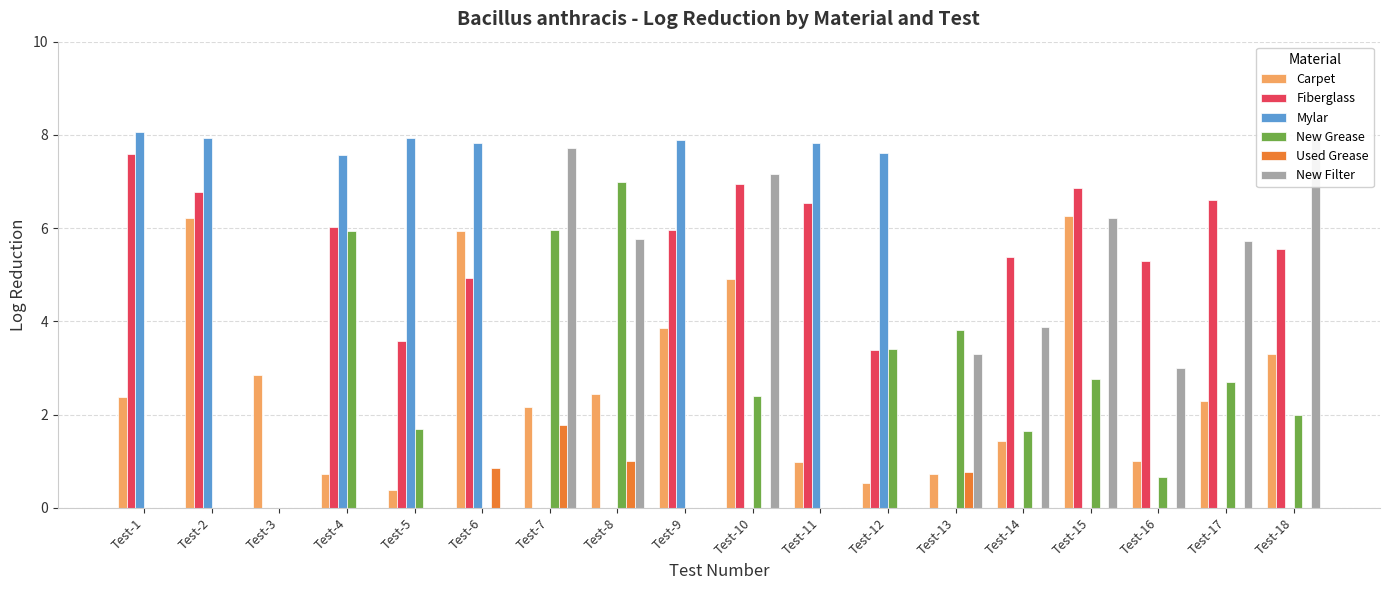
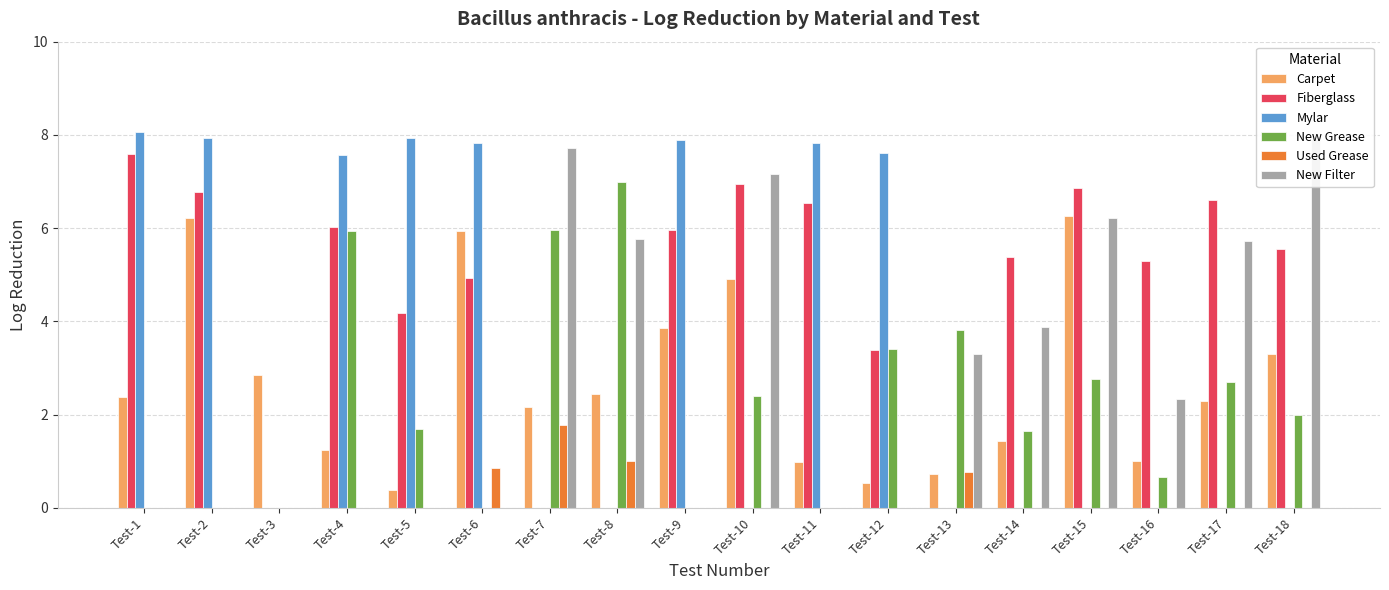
Carpet, Test-4: 0.7 -> 1.2
Fiberglass, Test-5: 3.6 -> 4.2
New Filter, Test-16: 3.0 -> 2.3
